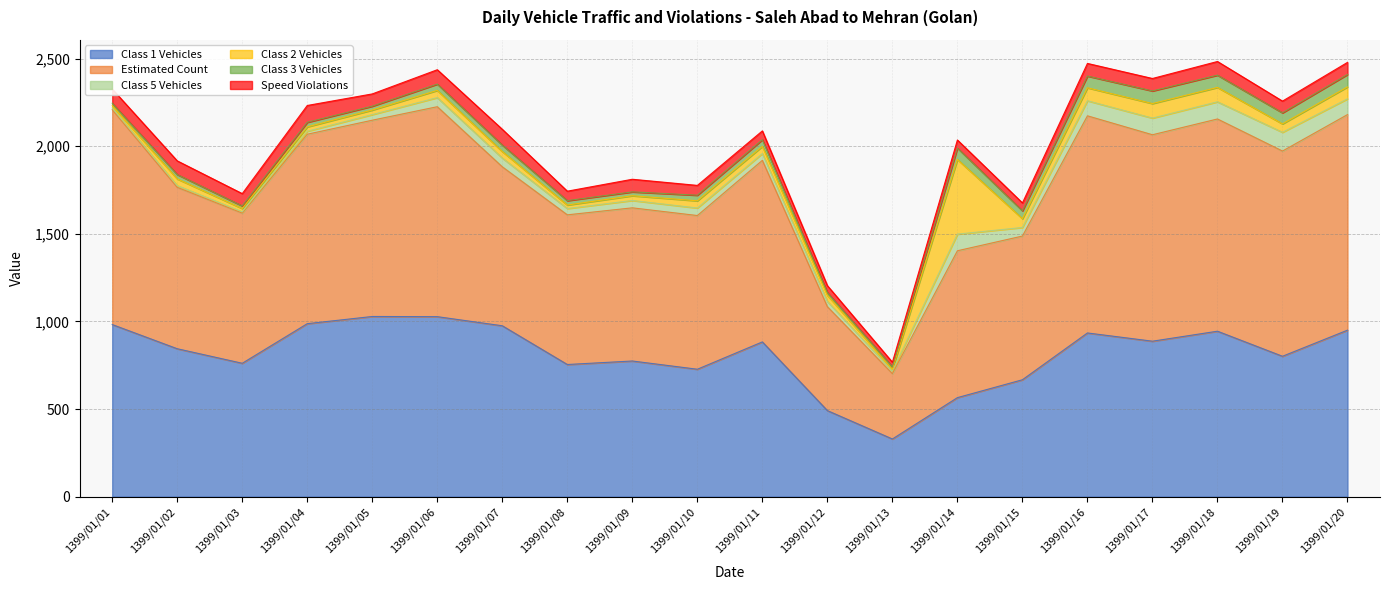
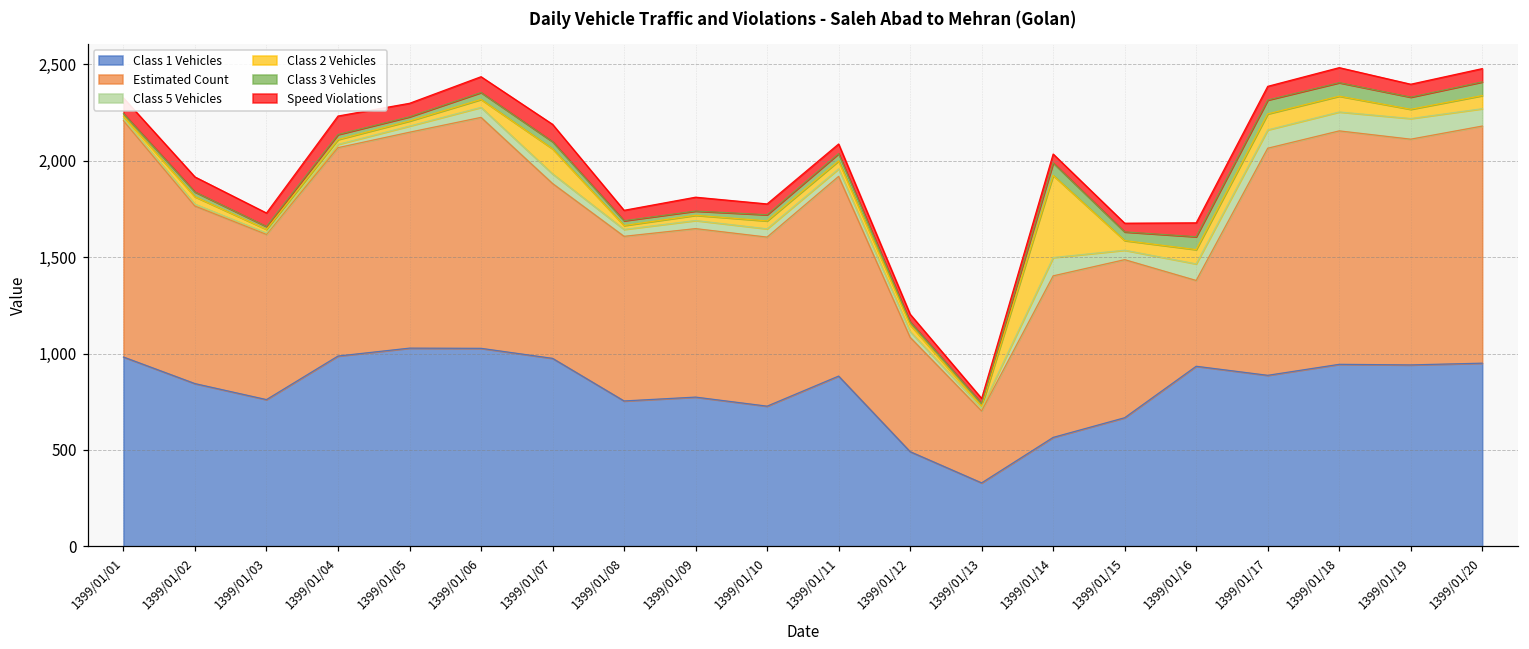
Class 2 Vehicles, 1399/01/07: 40 -> 130
Estimated Count, 1399/01/16: 1,240 -> 450
Class 1 Vehicles, 1399/01/19: 800 -> 940
